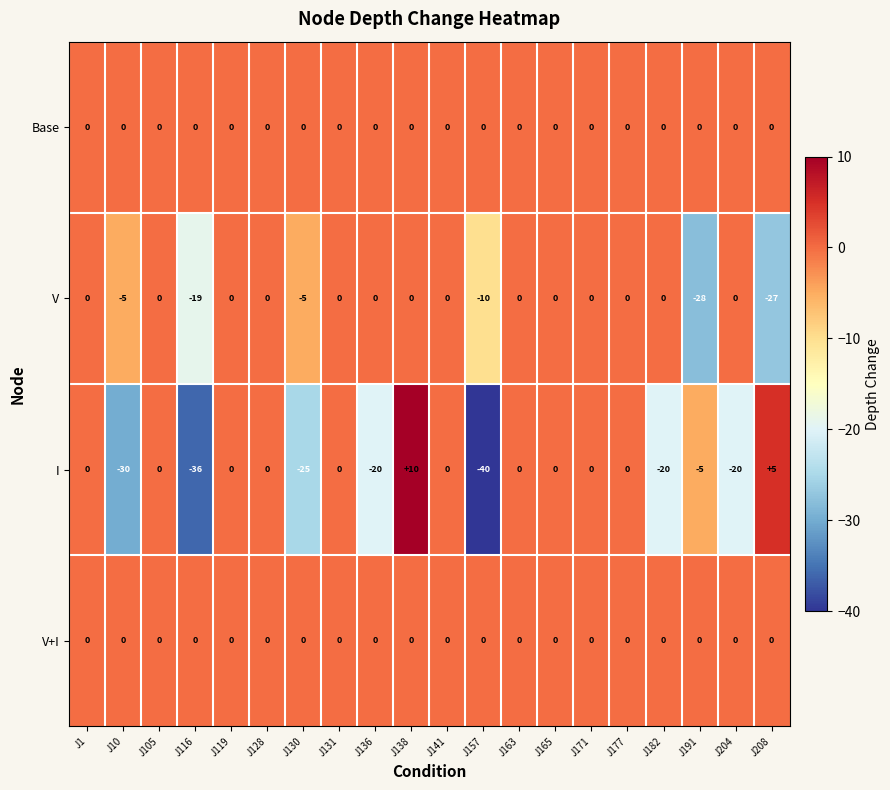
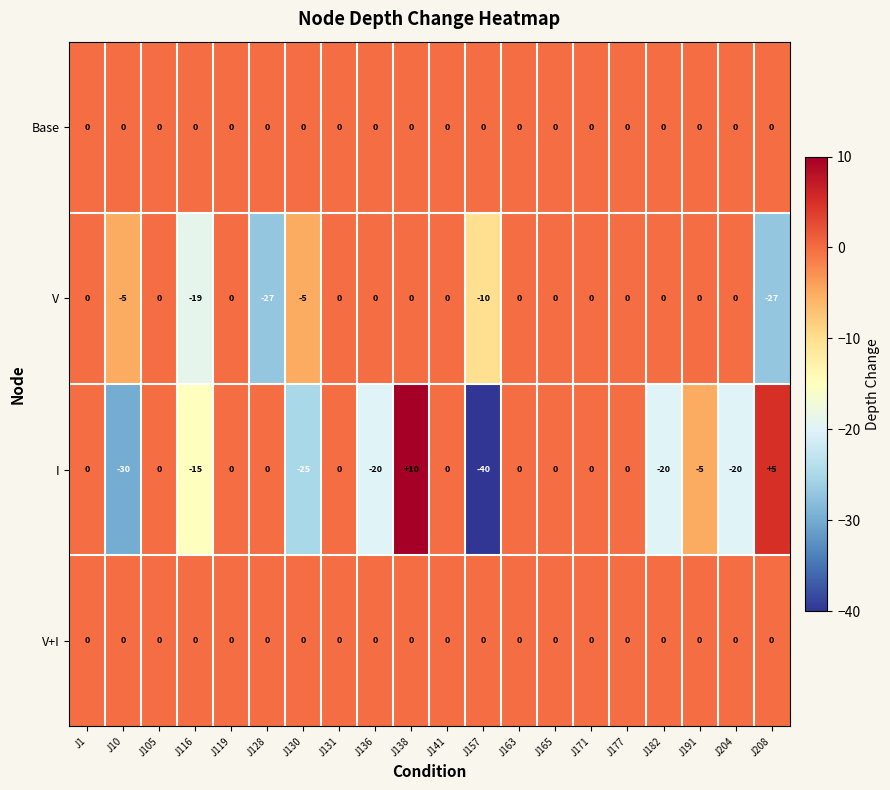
V, J128: 0 -> -27
V, J191: -28 -> 0
I, J116: -36 -> -15
